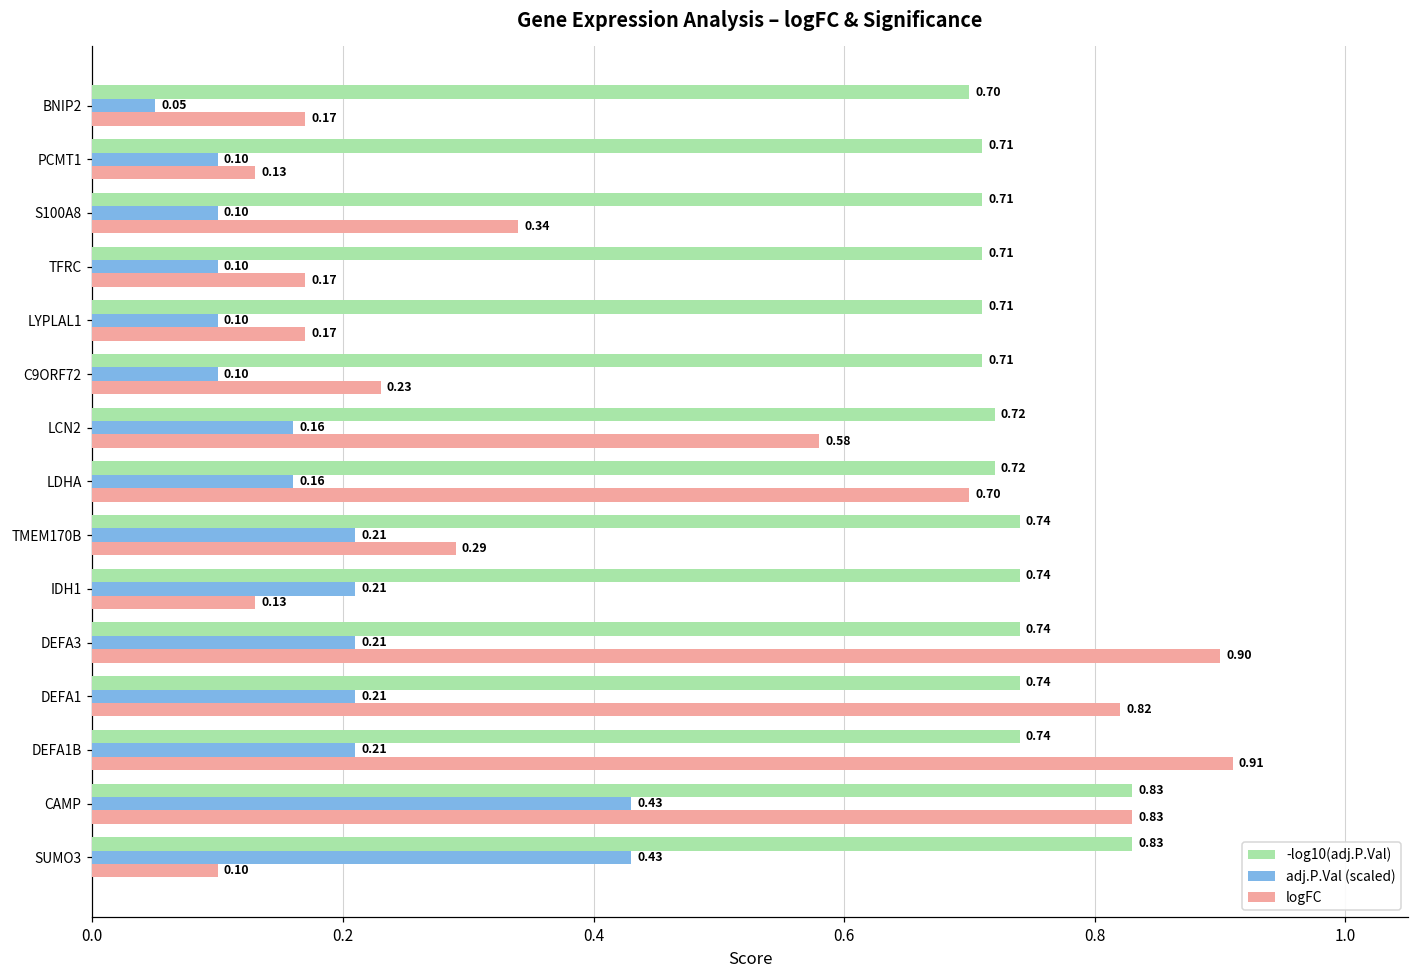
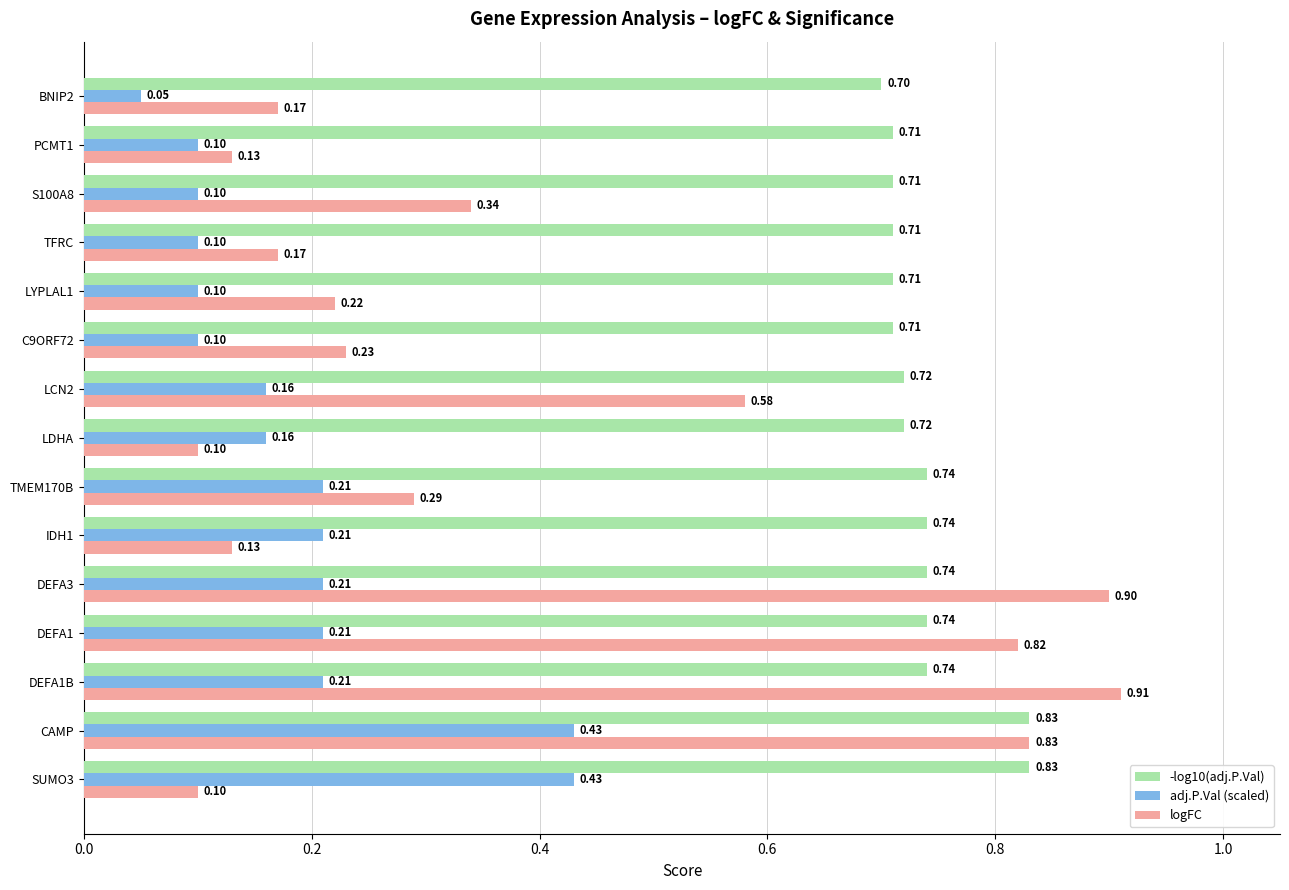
logFC, LYPLAL1: 0.17 -> 0.22
logFC, LDHA: 0.70 -> 0.10
